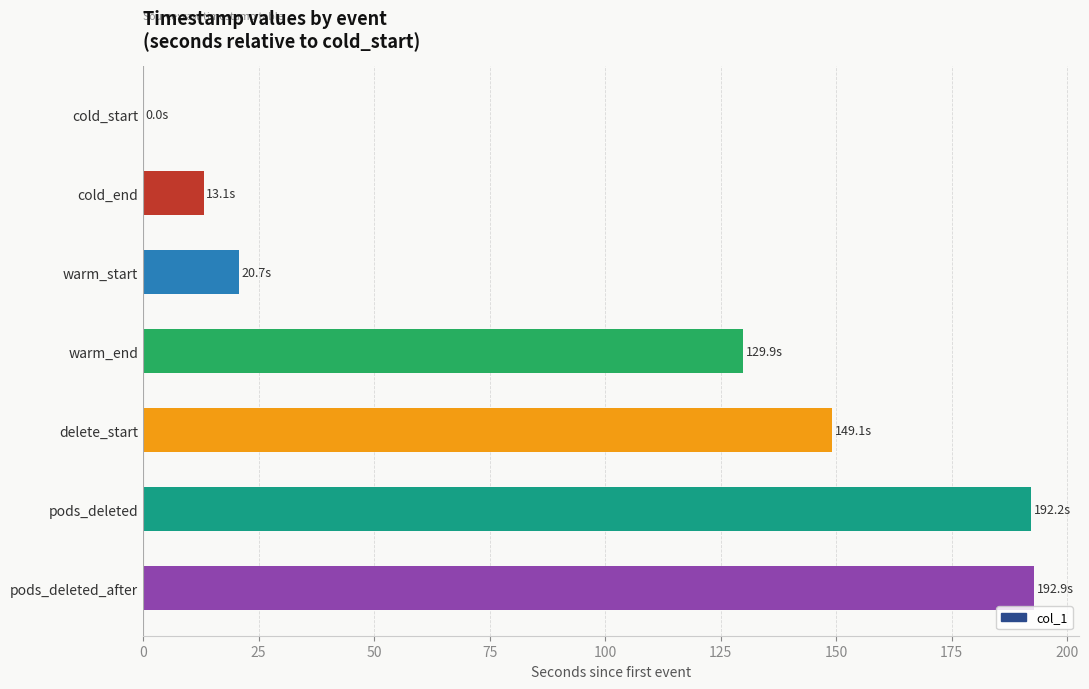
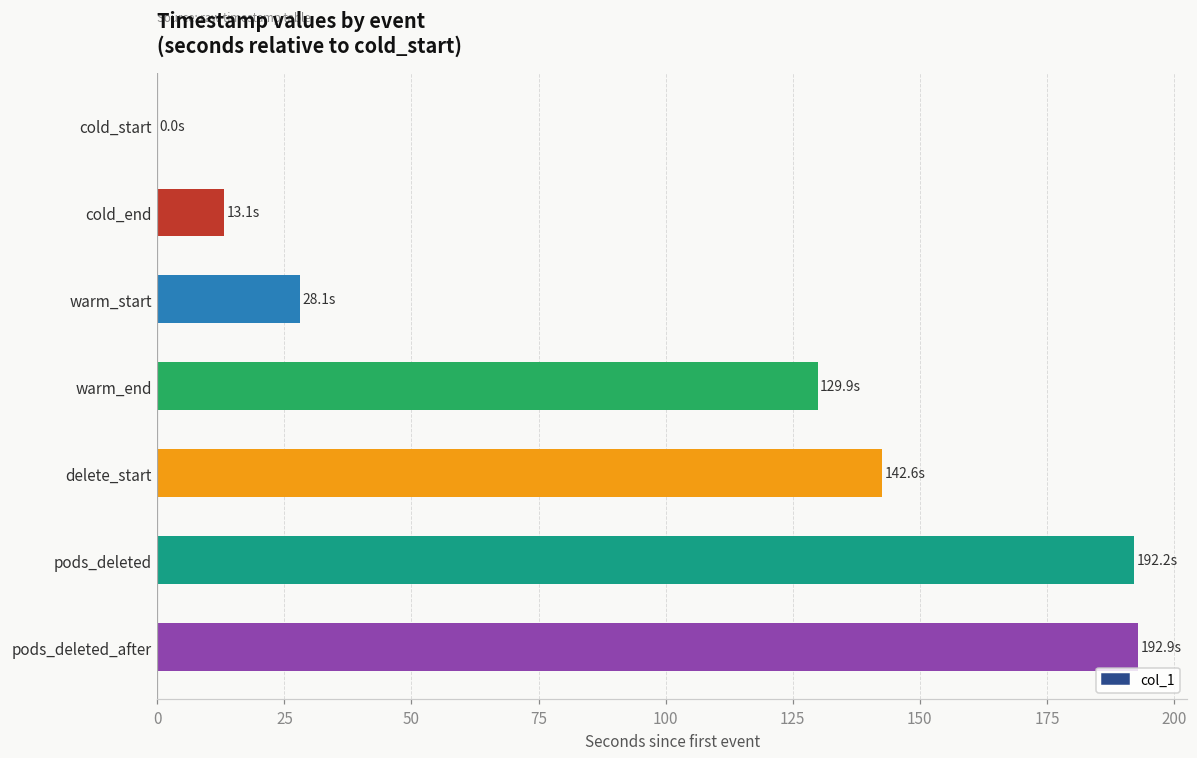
warm_start: 20.7s -> 28.1s
delete_start: 149.1s -> 142.6s
